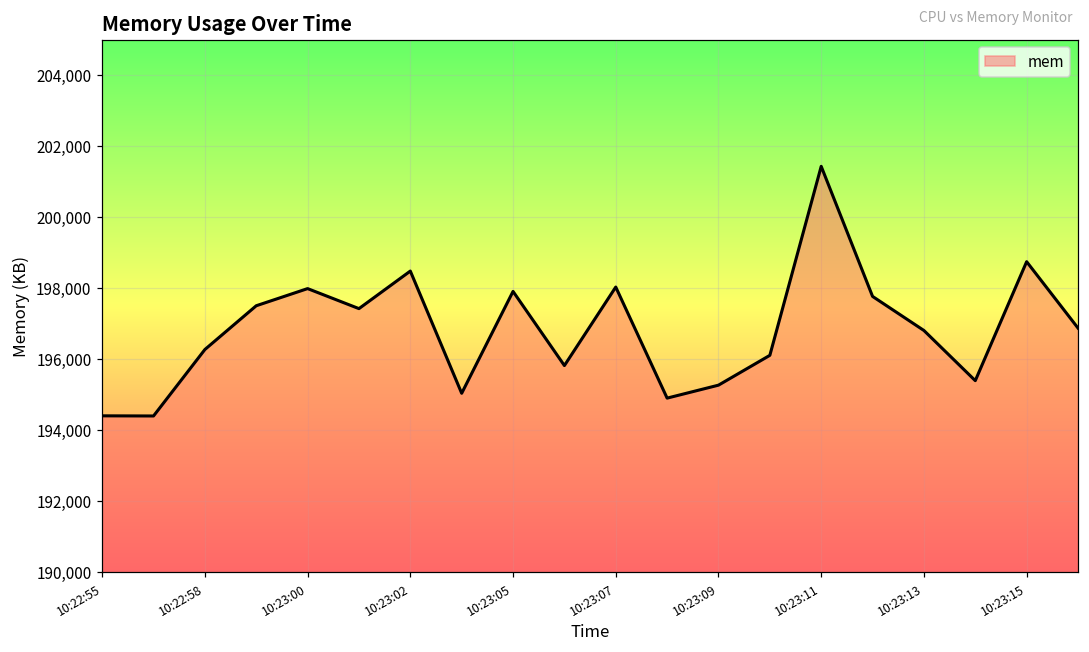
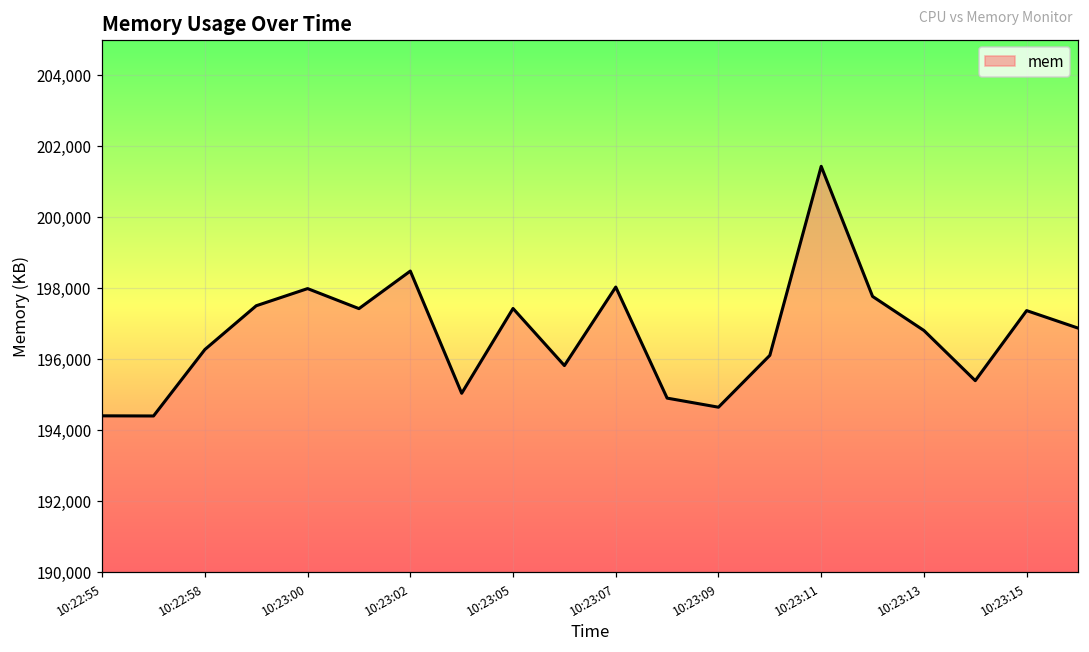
10:23:05: 197,900 -> 197,400
10:23:09: 195,300 -> 194,600
10:23:15: 198,700 -> 197,400
